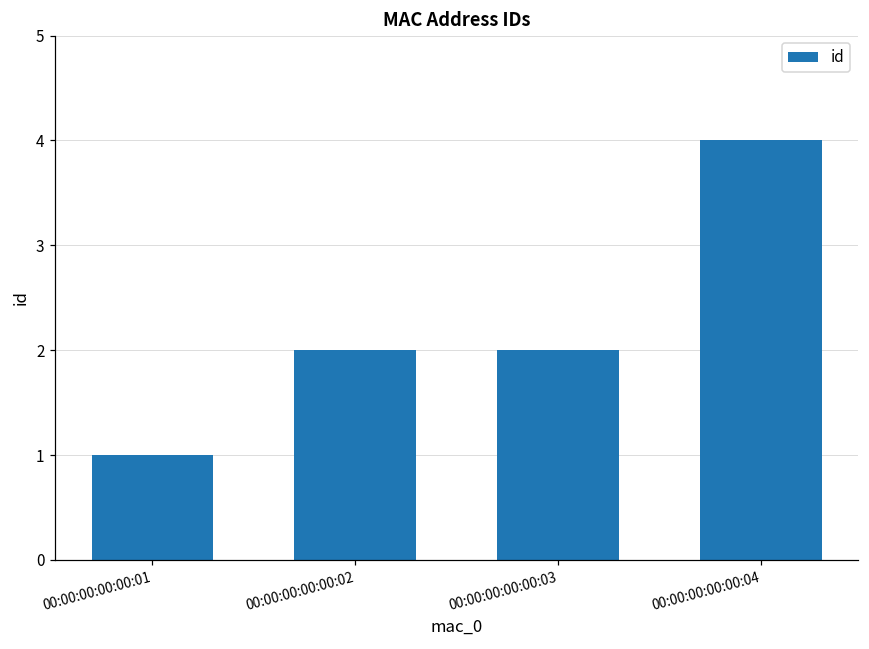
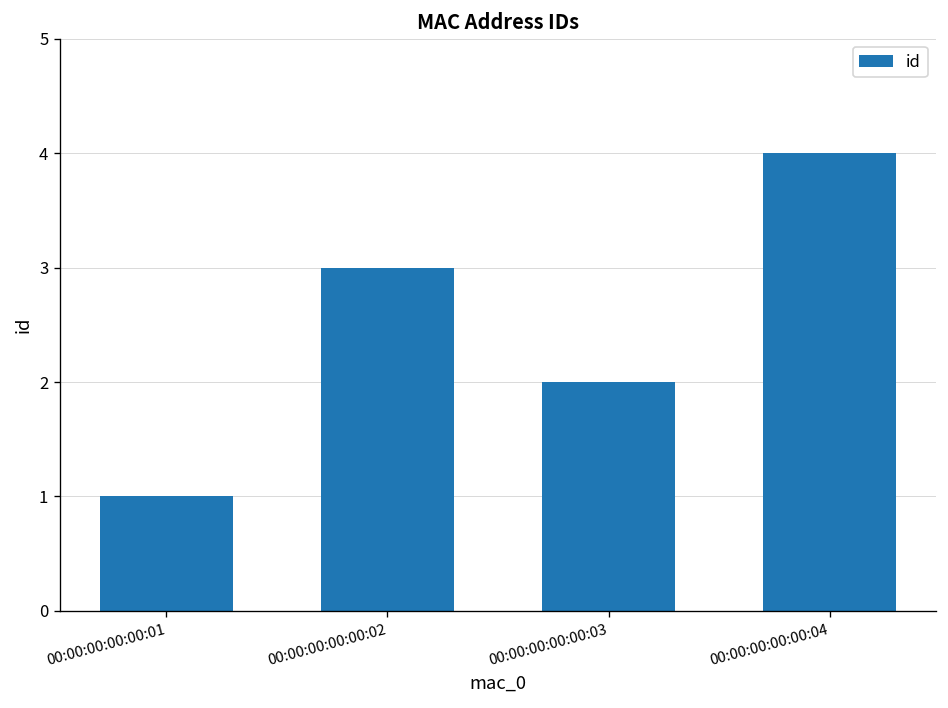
00:00:00:00:00:02: 2 -> 3
